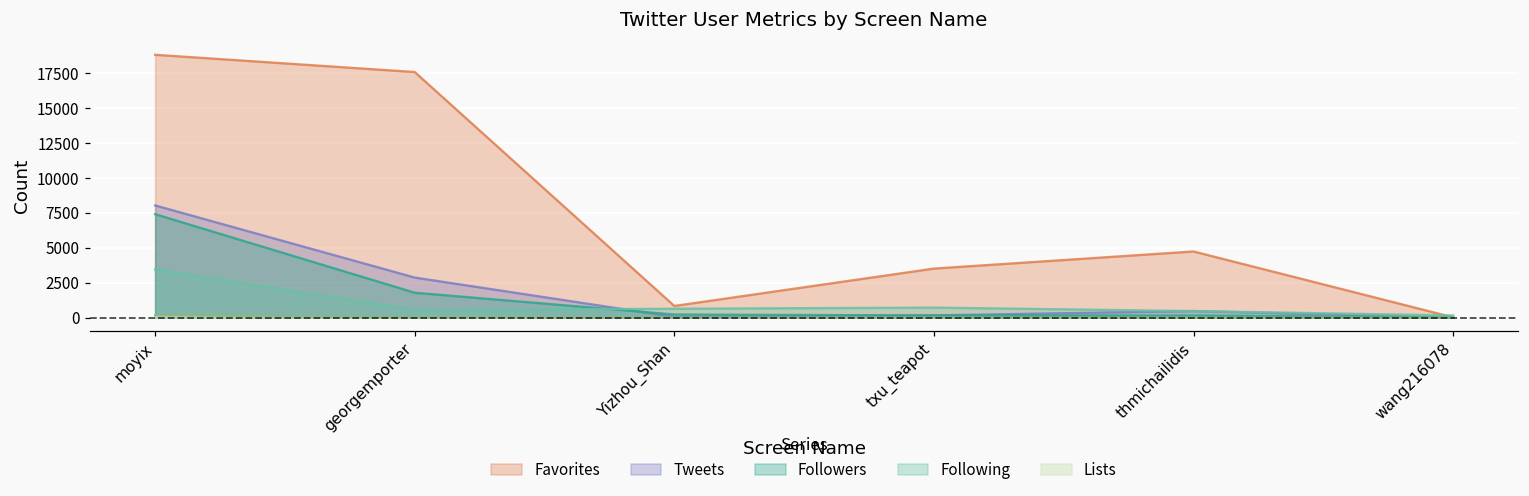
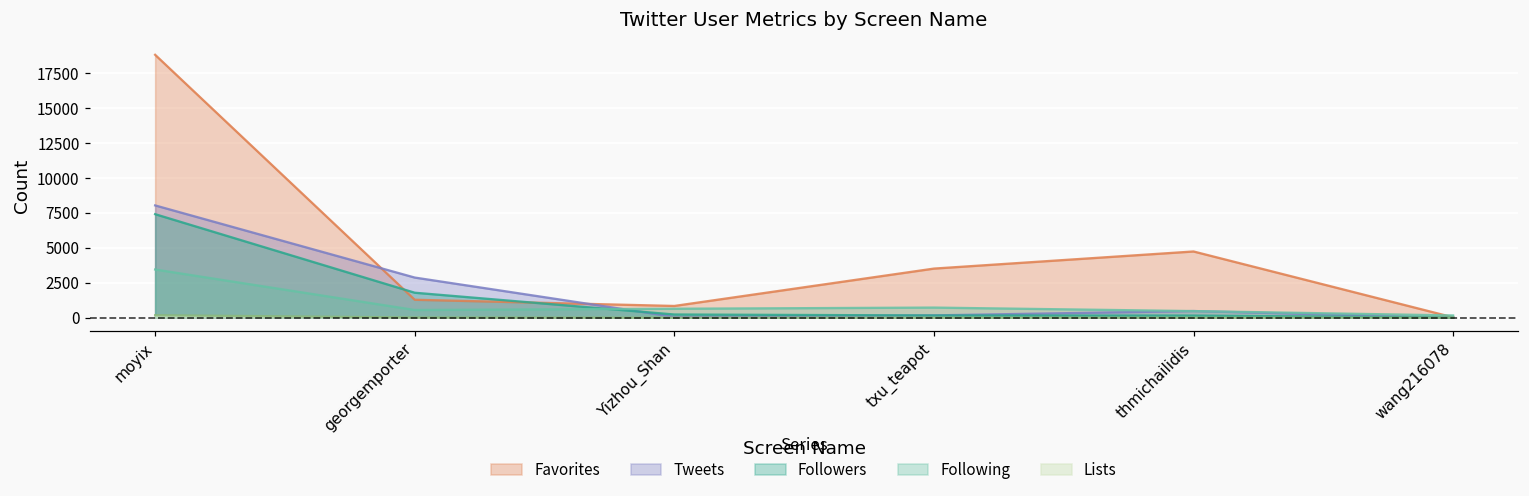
Favorites, georgemporter: 17600 -> 1300
